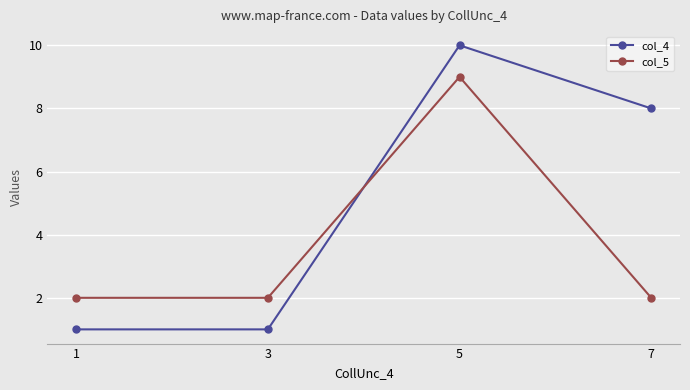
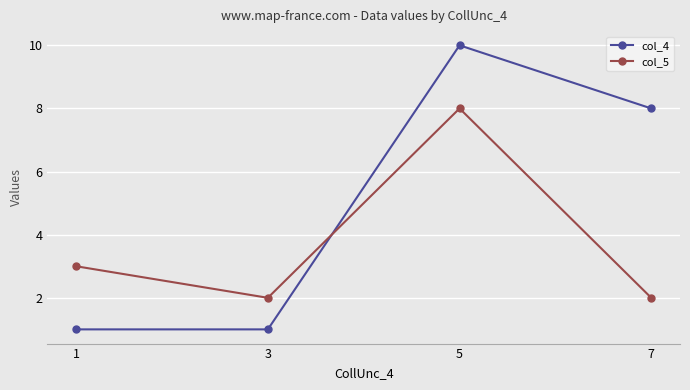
col_5, 1: 2 -> 3
col_5, 5: 9 -> 8
